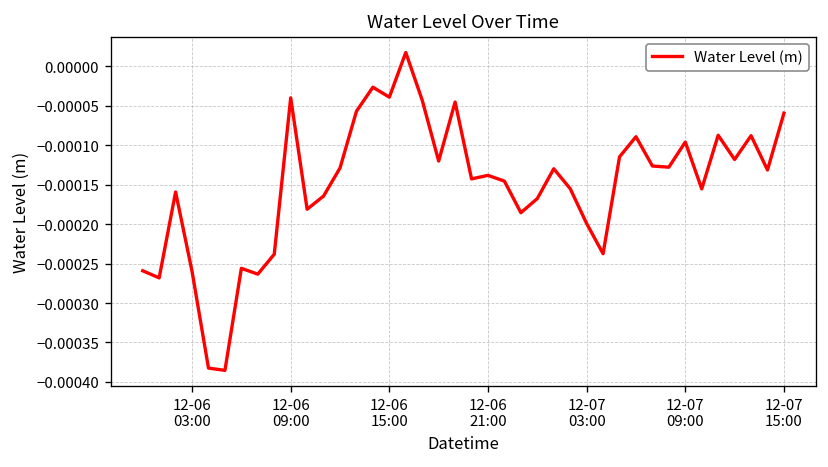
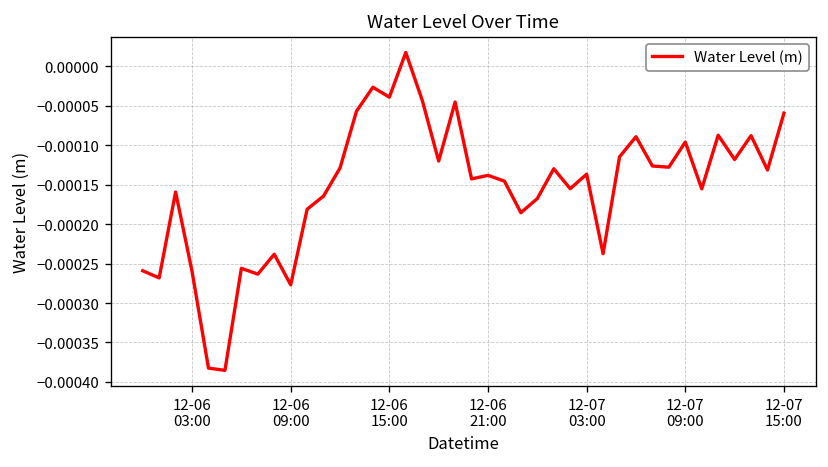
12-06 09:00: -0.00004 -> -0.00028
12-07 03:00: -0.00020 -> -0.00014
